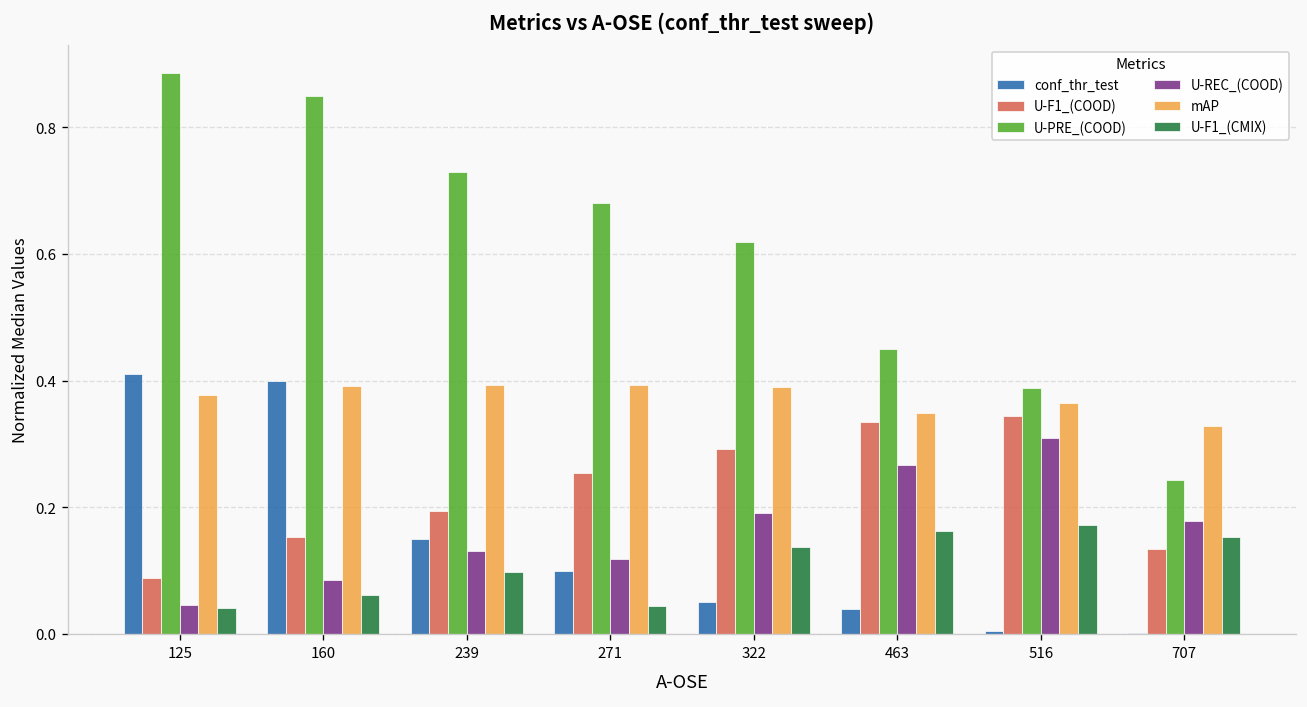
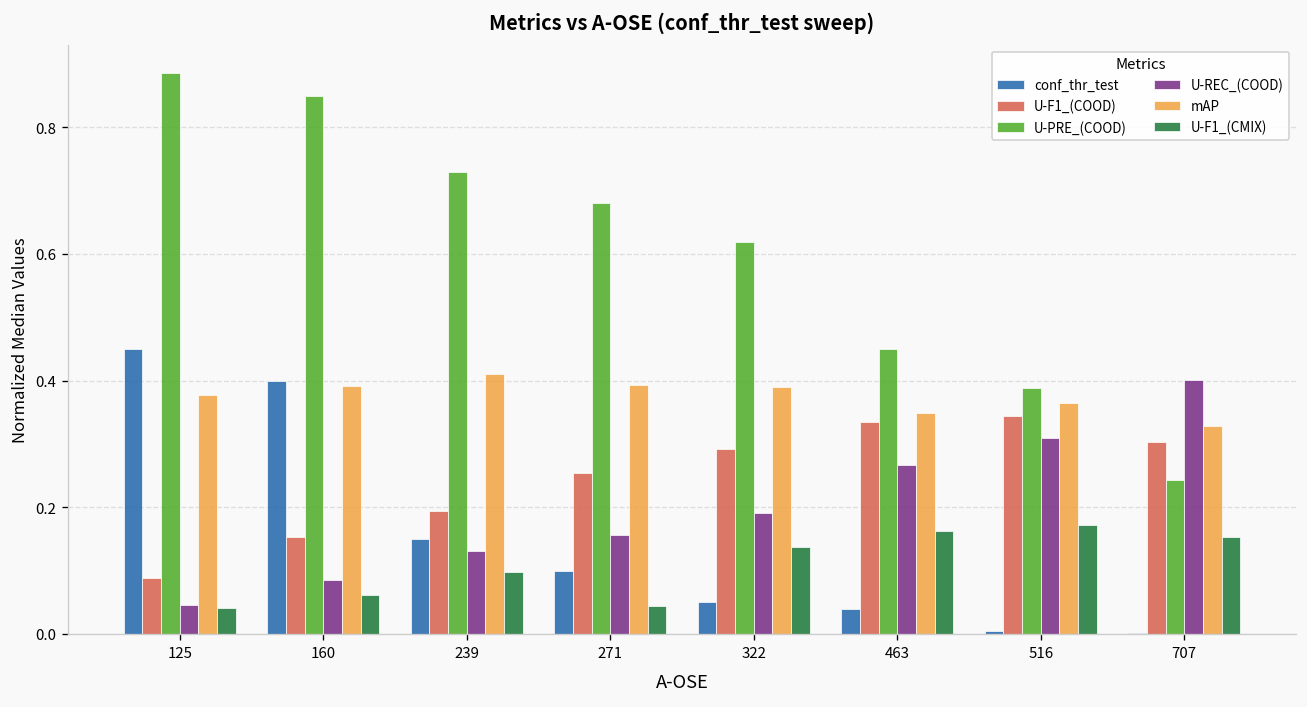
conf_thr_test, 125: 0.41 -> 0.45
mAP, 239: 0.39 -> 0.41
U-REC_(COOD), 271: 0.12 -> 0.16
U-F1_(COOD), 707: 0.13 -> 0.30
U-REC_(COOD), 707: 0.18 -> 0.40
